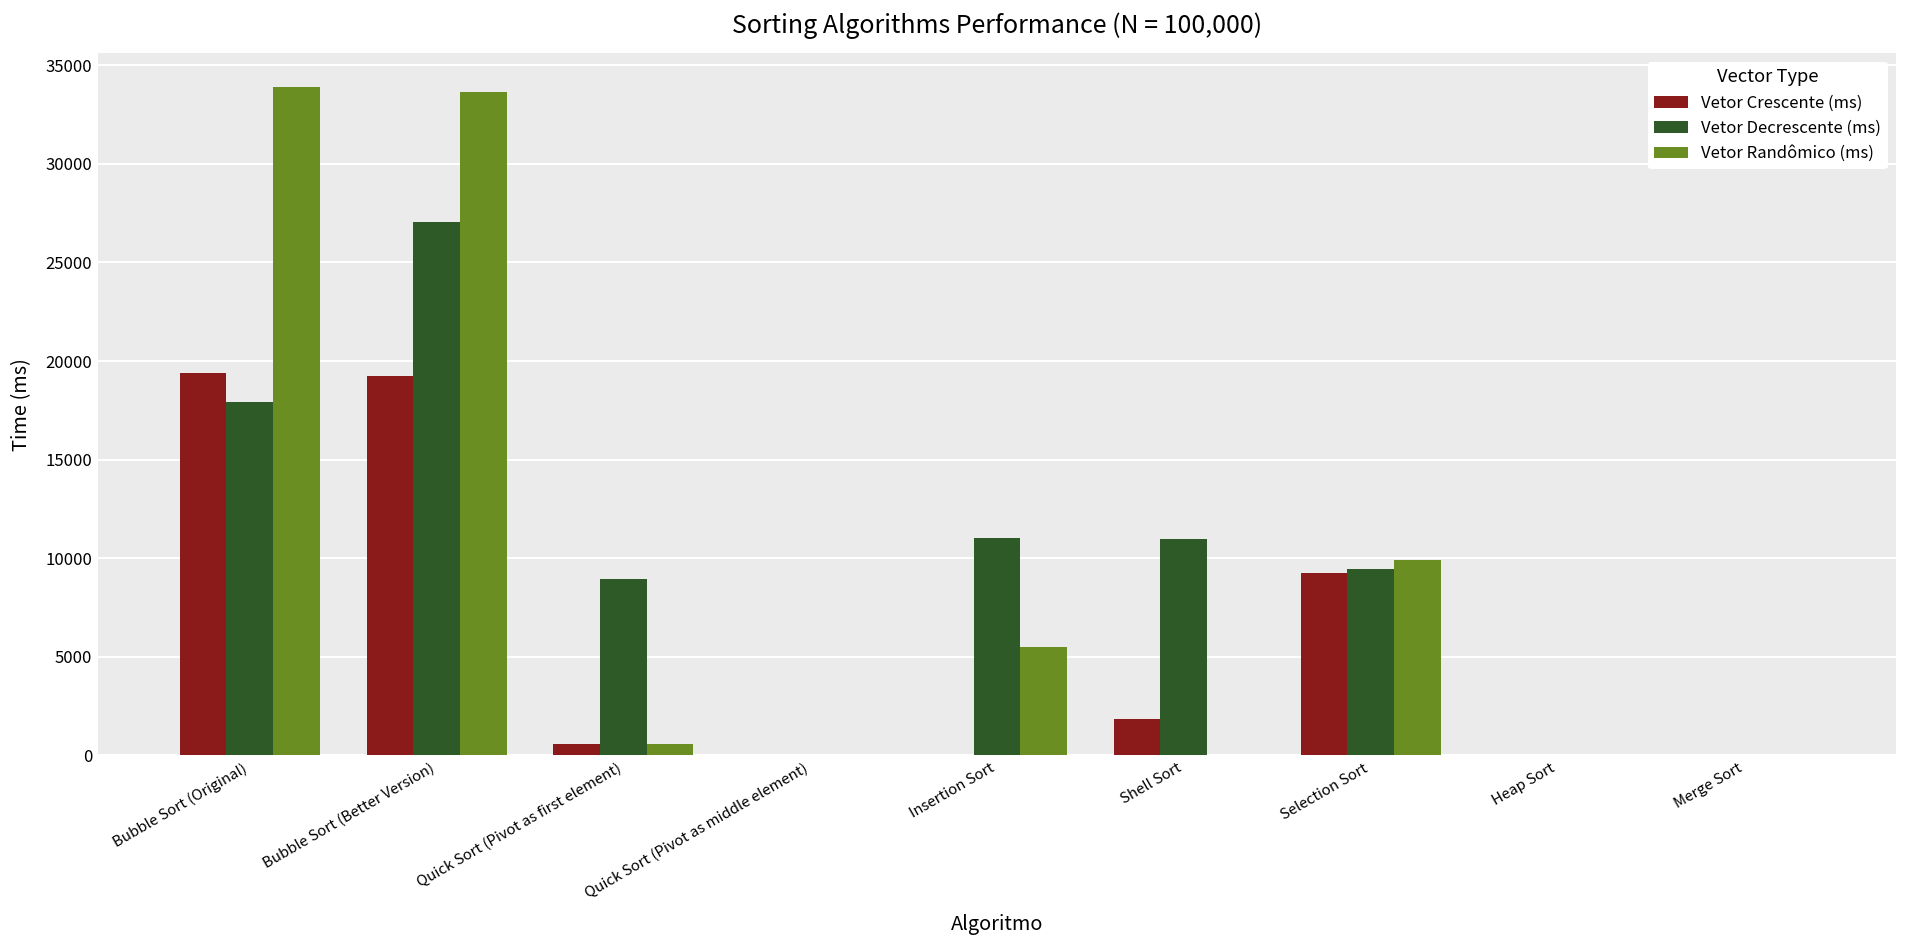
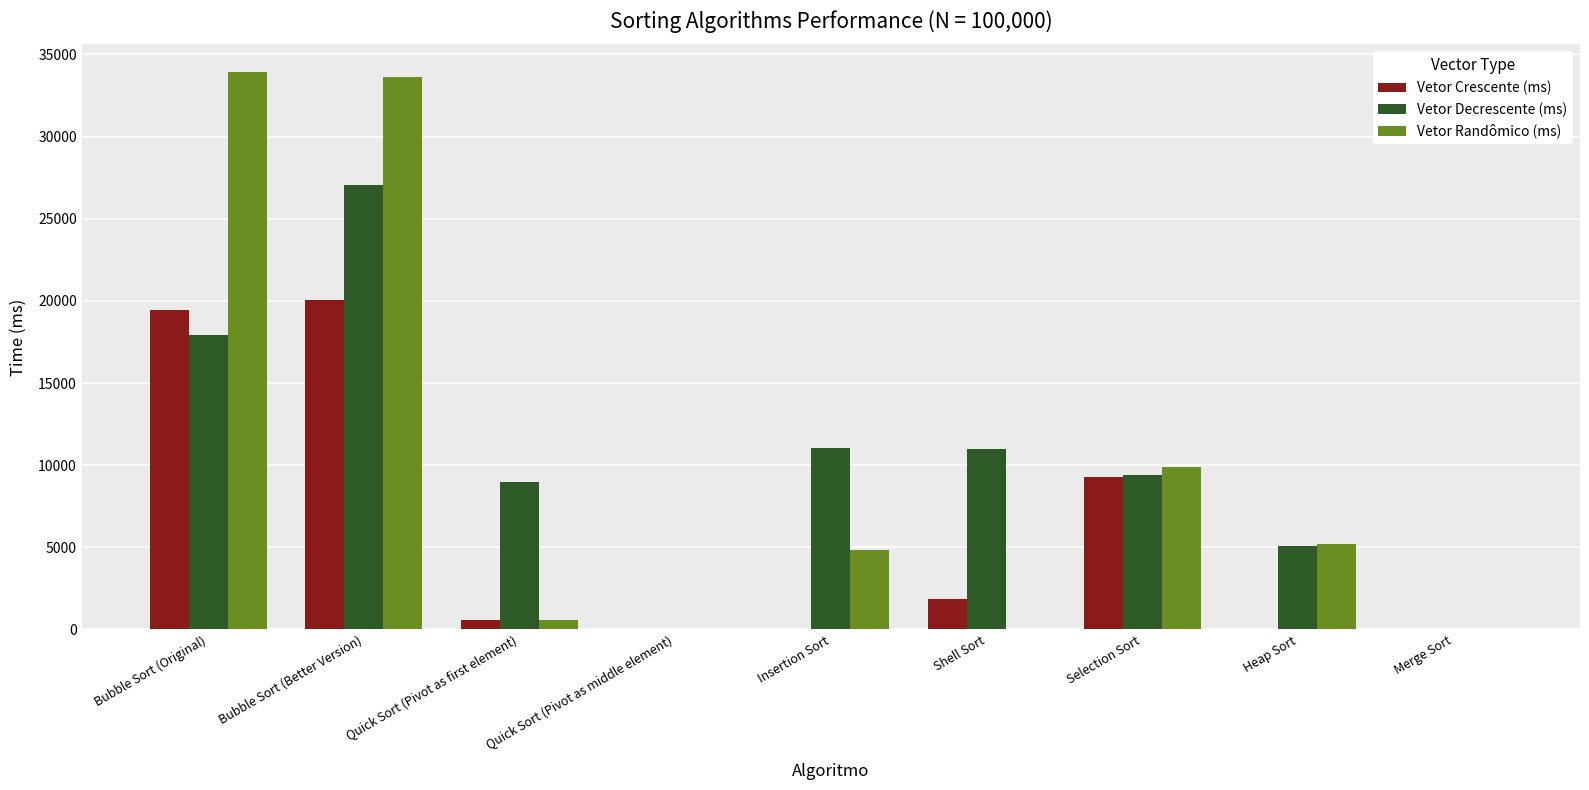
Vetor Crescente (ms), Bubble Sort (Better Version): 19200 -> 20000
Vetor Randômico (ms), Insertion Sort: 5500 -> 4900
Vetor Decrescente (ms), Heap Sort: 0 -> 5100
Vetor Randômico (ms), Heap Sort: 0 -> 5200
